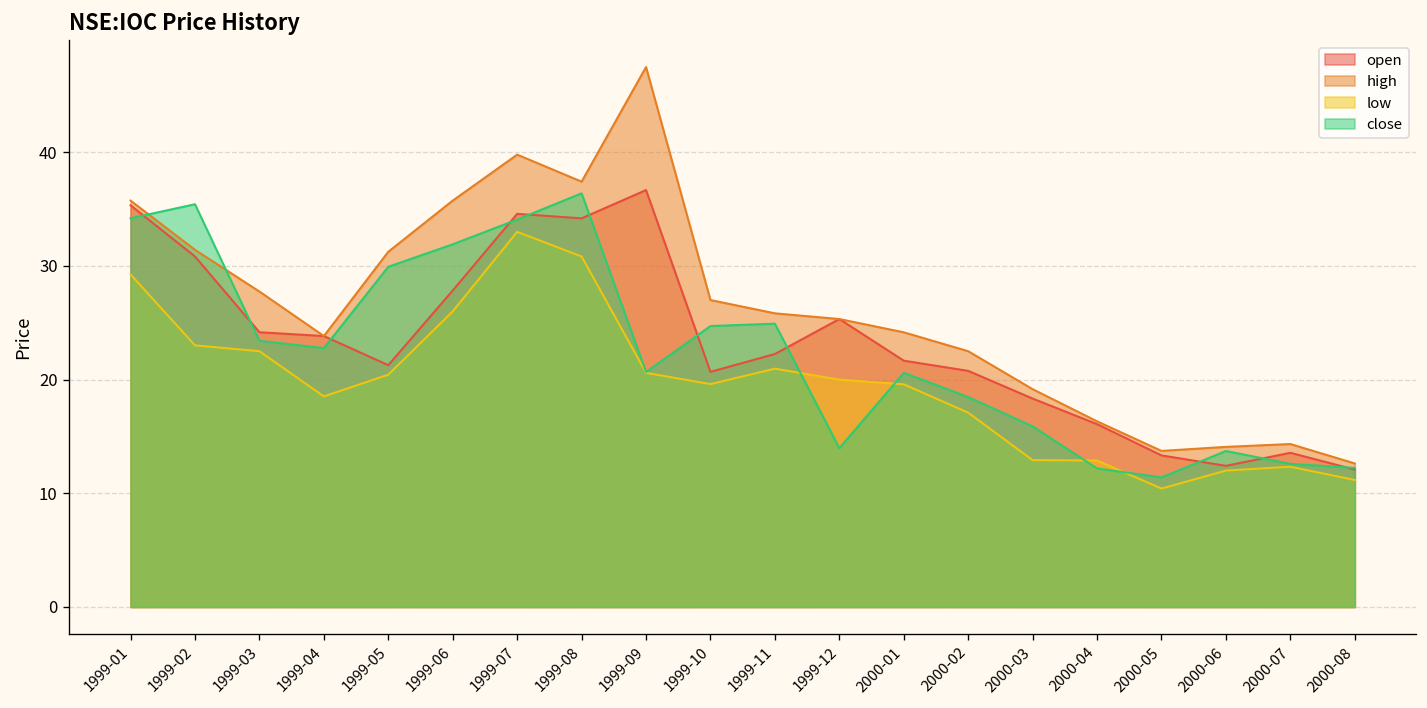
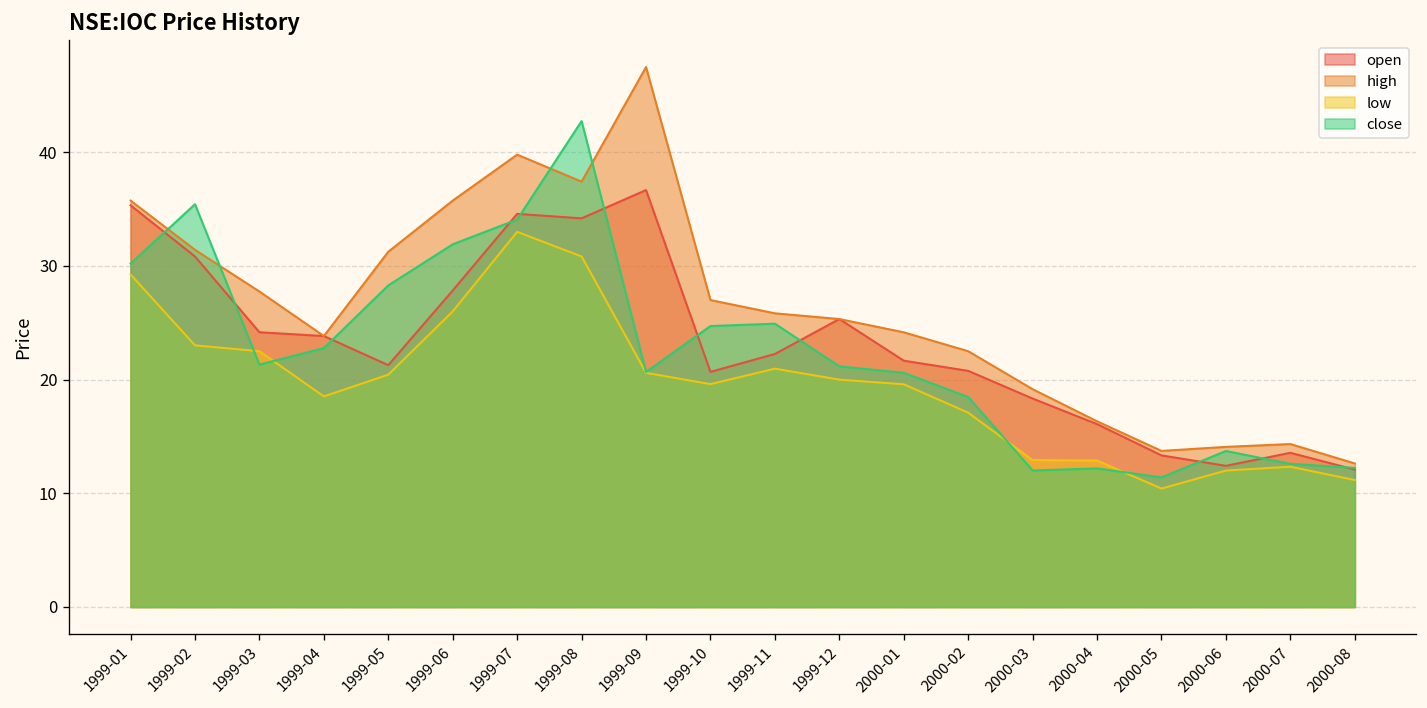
close, 1999-01: 34 -> 30
close, 1999-03: 23 -> 21
close, 1999-05: 30 -> 28
close, 1999-08: 36 -> 43
close, 1999-12: 14 -> 21
close, 2000-03: 16 -> 12
